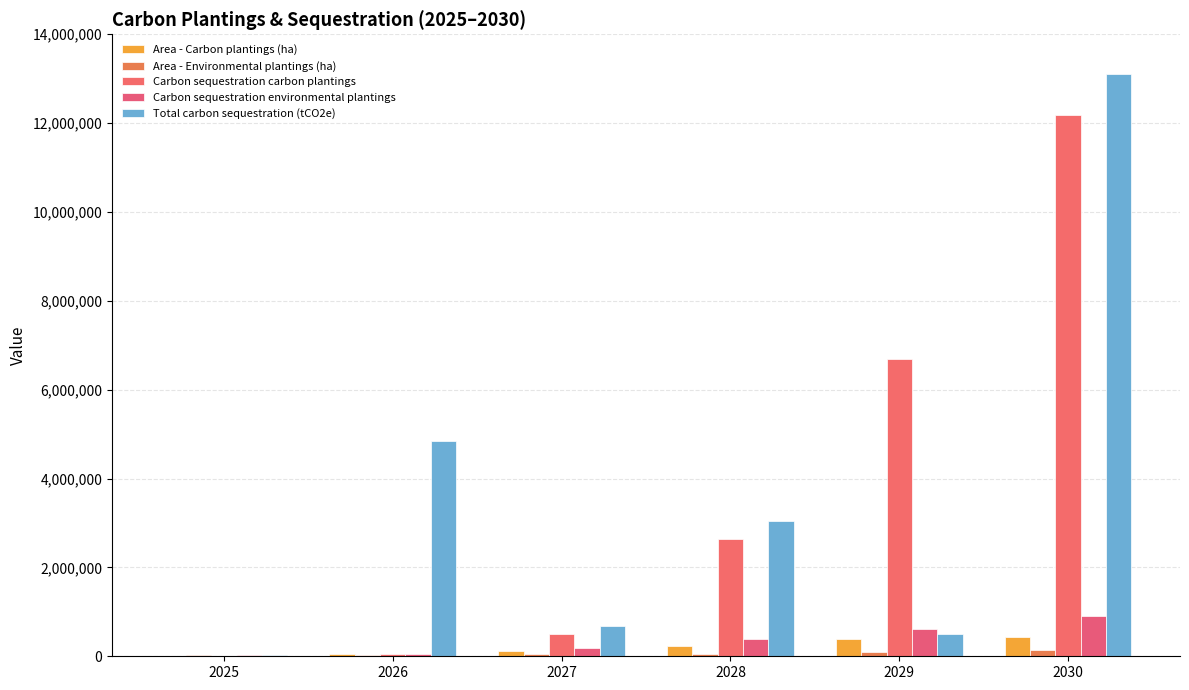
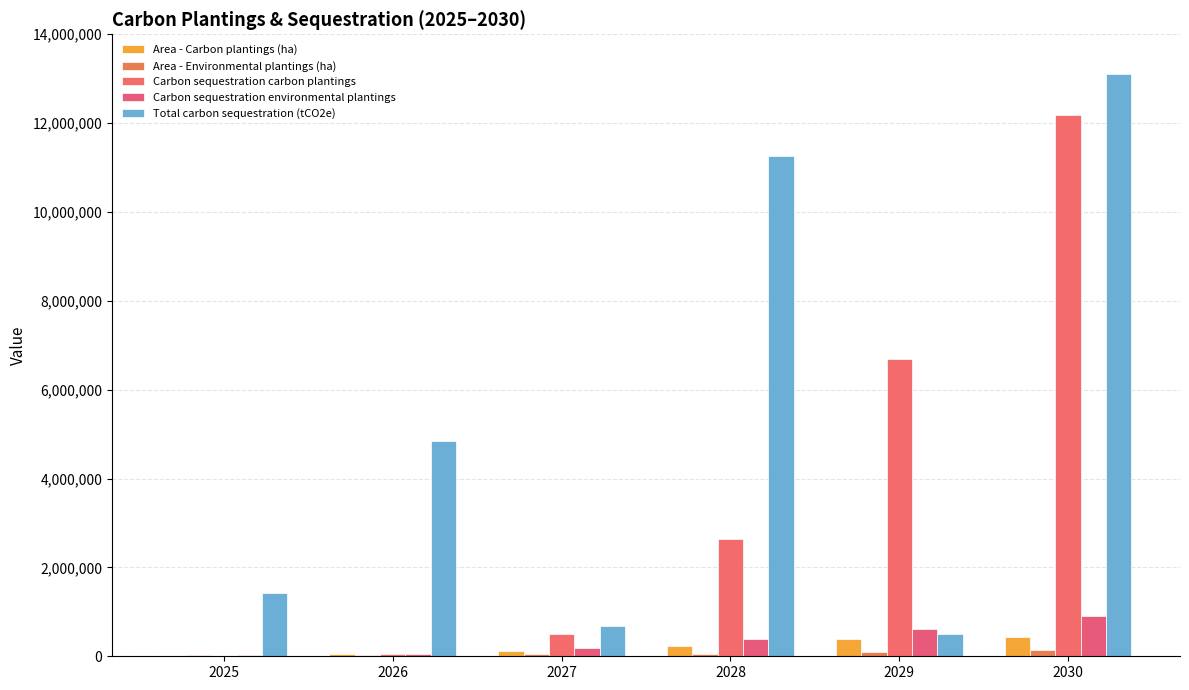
Total carbon sequestration (tCO2e), 2025: 0 -> 1,400,000
Total carbon sequestration (tCO2e), 2028: 3,000,000 -> 11,300,000
